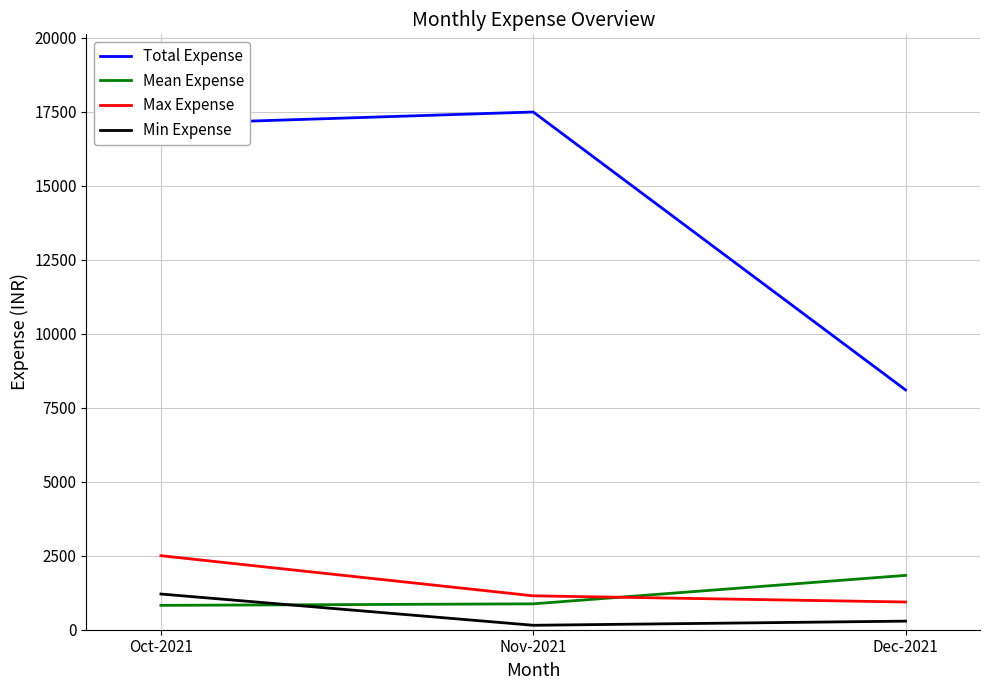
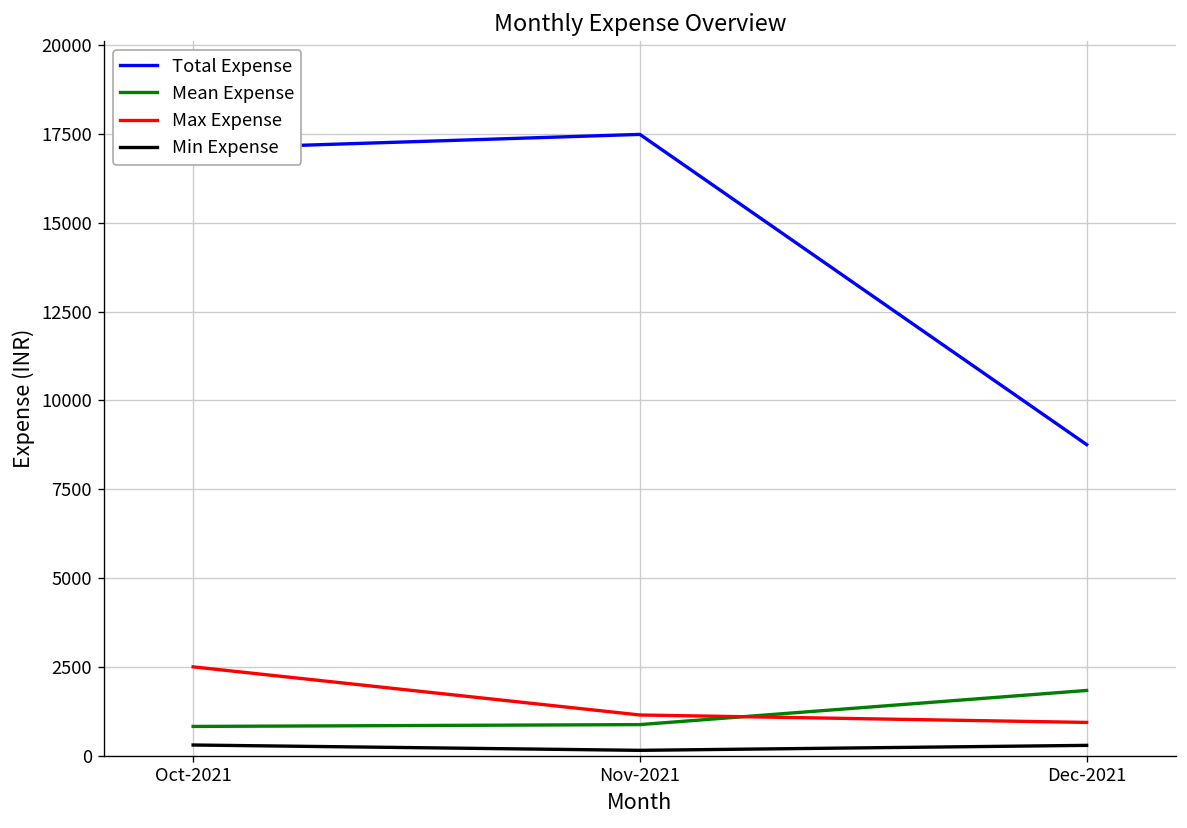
Min Expense, Oct-2021: 1200 -> 300
Total Expense, Dec-2021: 8100 -> 8800
